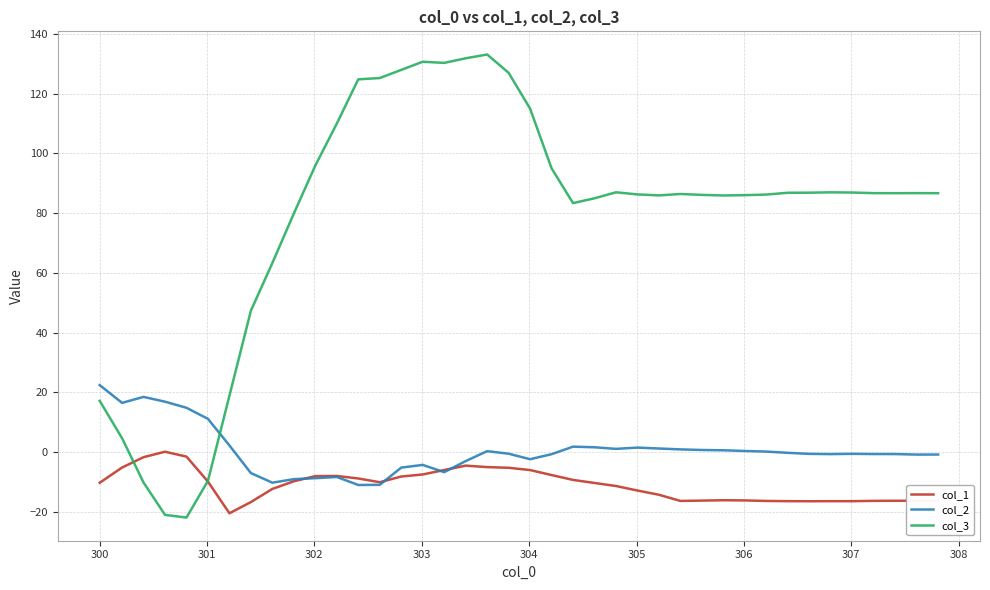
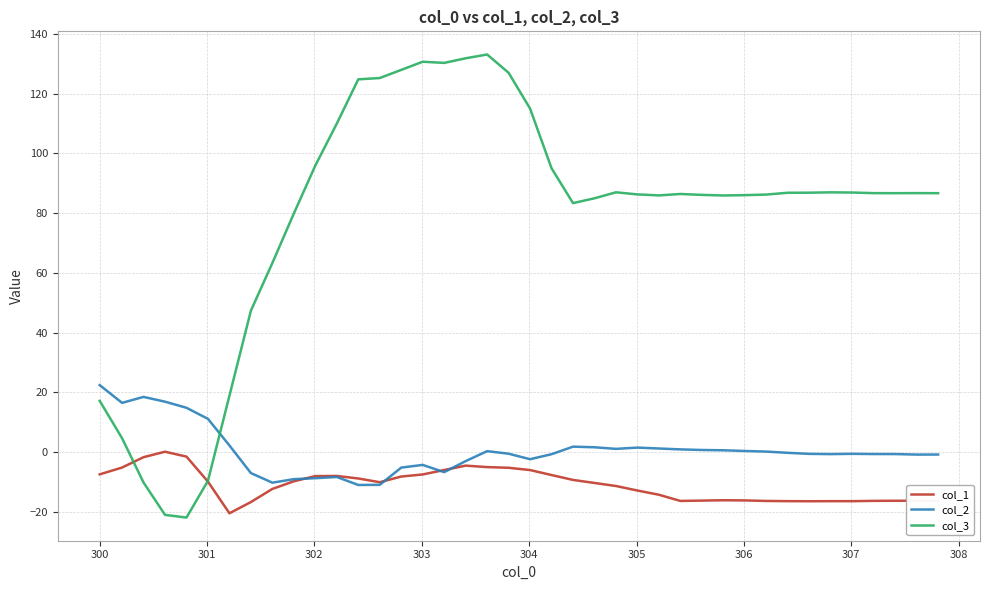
col_1, 300: -10 -> -7
